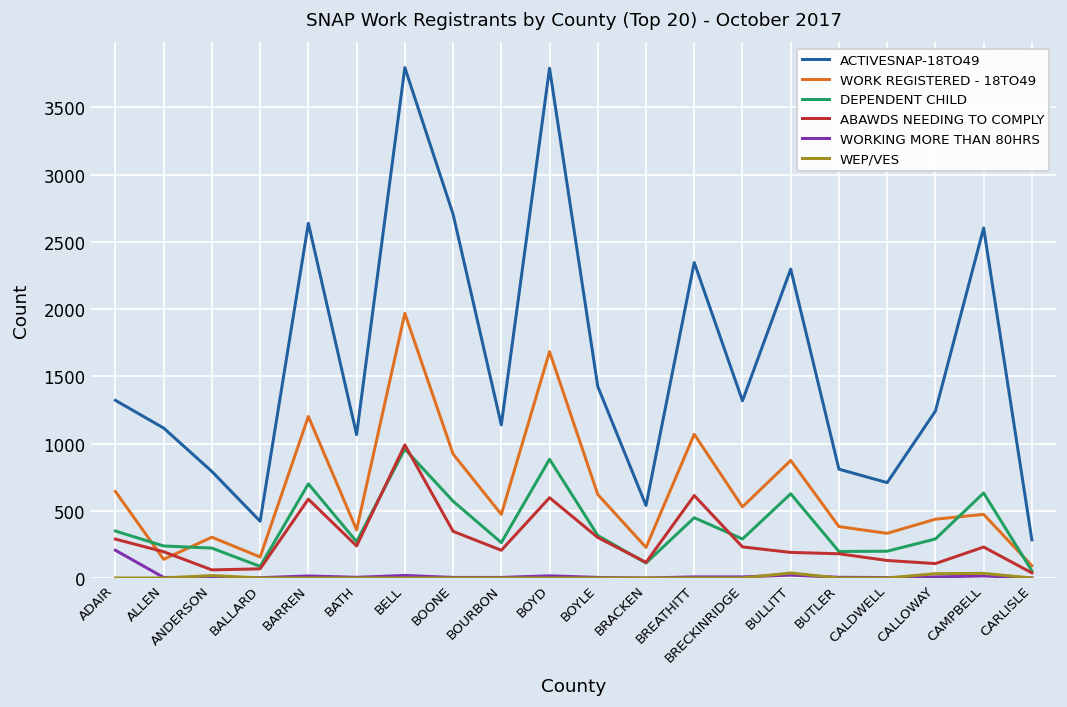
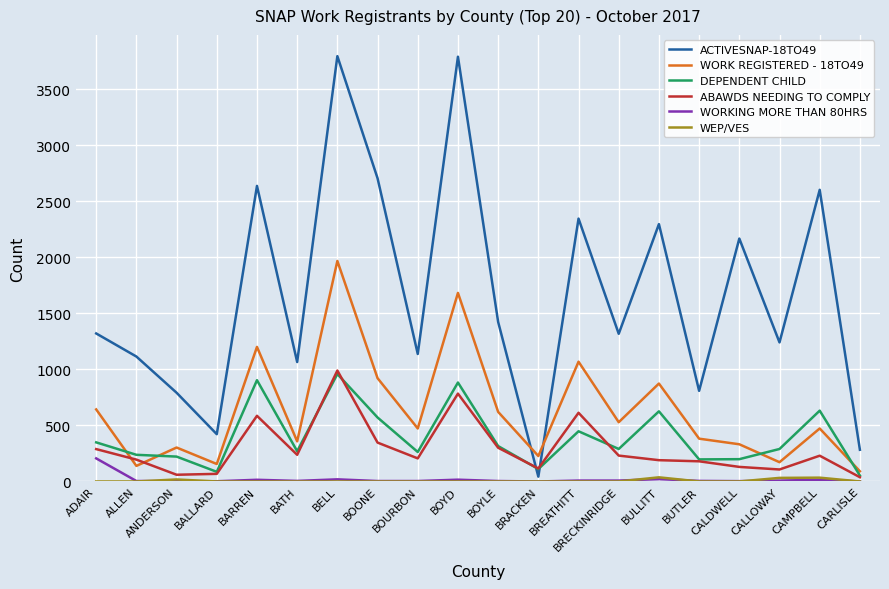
DEPENDENT CHILD, BARREN: 700 -> 900
ABAWDS NEEDING TO COMPLY, BOYD: 600 -> 780
ACTIVESNAP-18TO49, BRACKEN: 540 -> 40
ACTIVESNAP-18TO49, CALDWELL: 710 -> 2170
WORK REGISTERED - 18TO49, CALLOWAY: 440 -> 170
